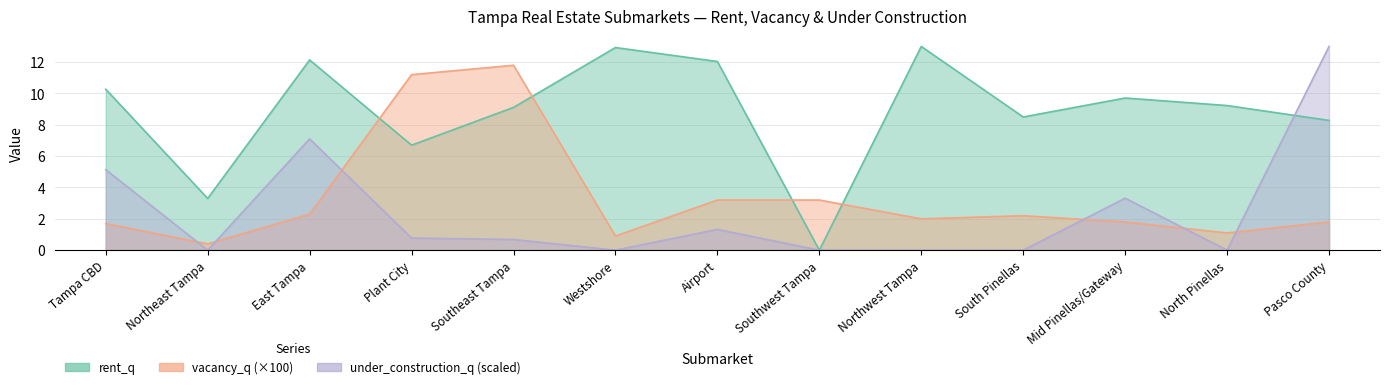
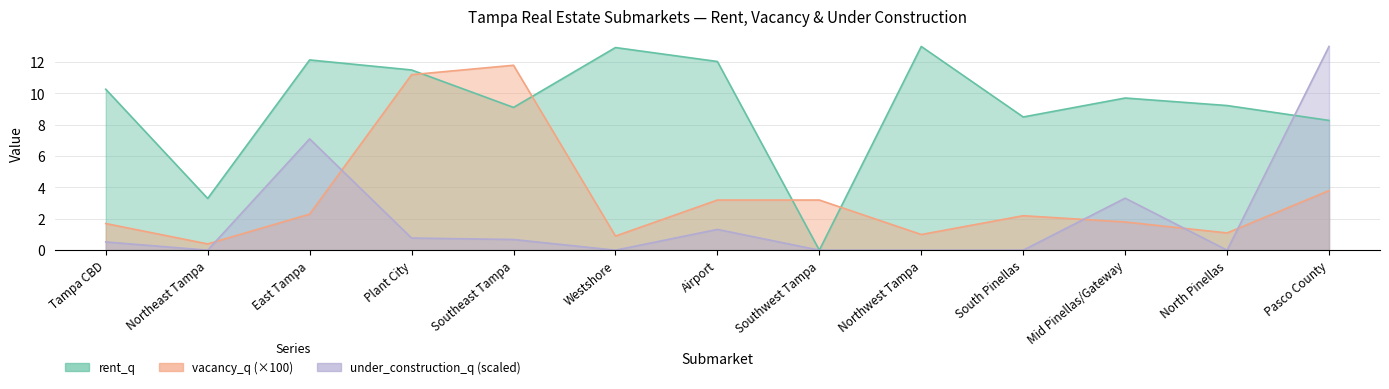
under_construction_q (scaled), Tampa CBD: 5.1 -> 0.5
rent_q, Plant City: 6.7 -> 11.5
vacancy_q (×100), Northwest Tampa: 2.0 -> 1.0
vacancy_q (×100), Pasco County: 1.8 -> 3.8
